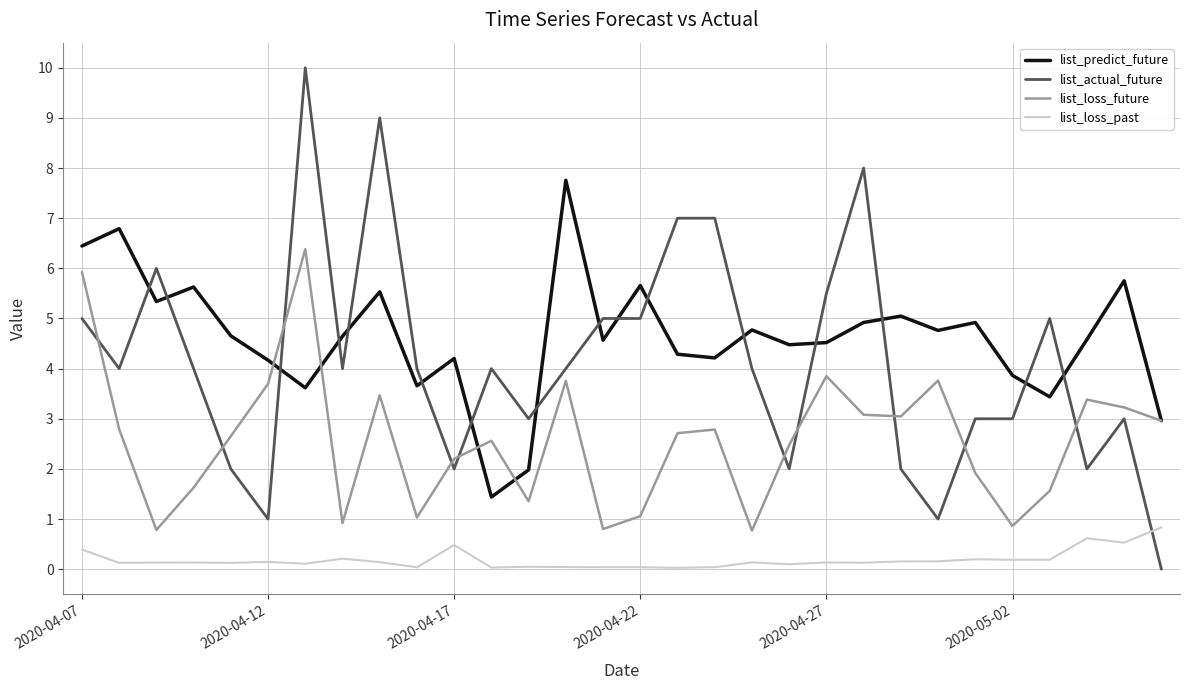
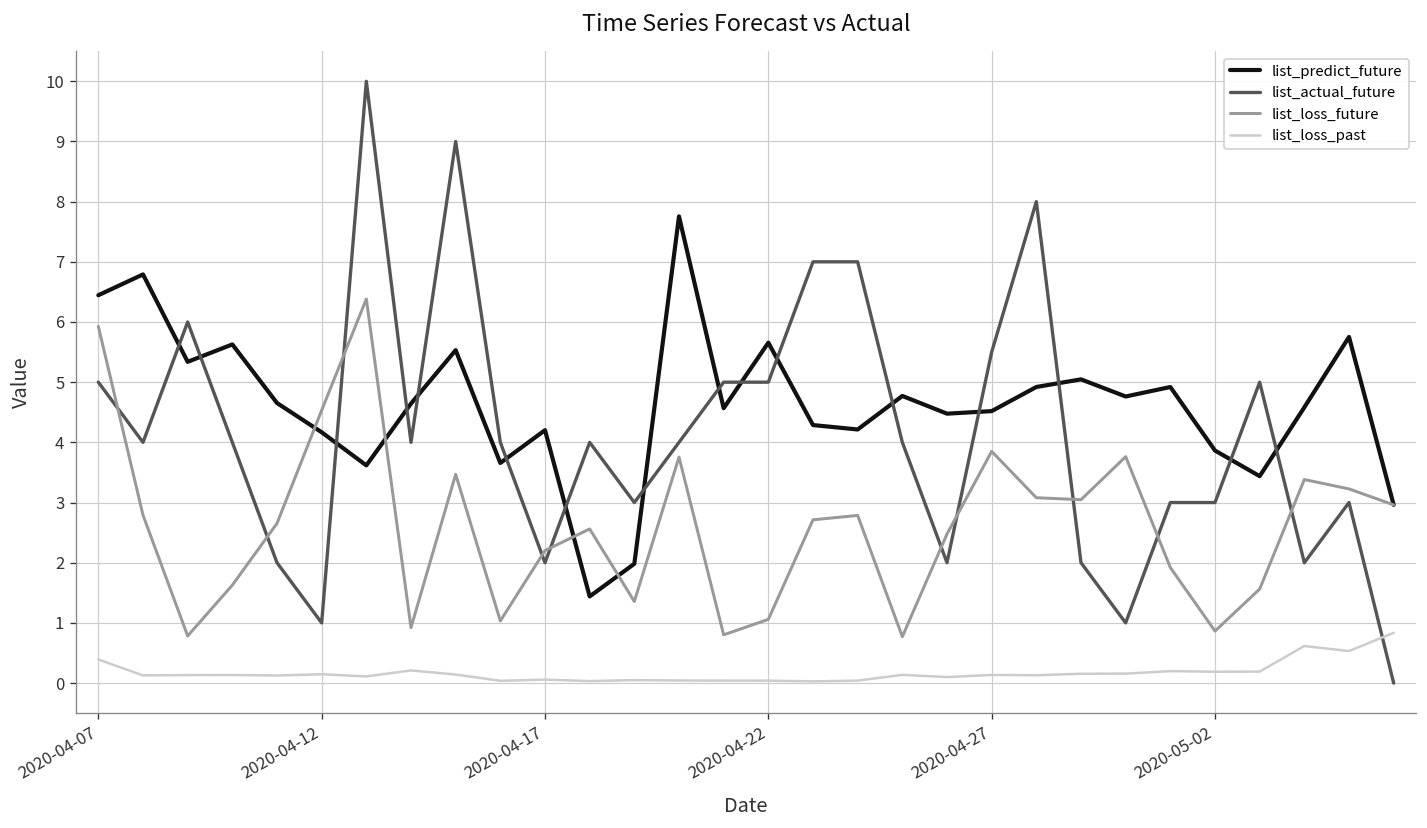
list_loss_future, 2020-04-12: 3.7 -> 4.5
list_loss_past, 2020-04-17: 0.5 -> 0.1
